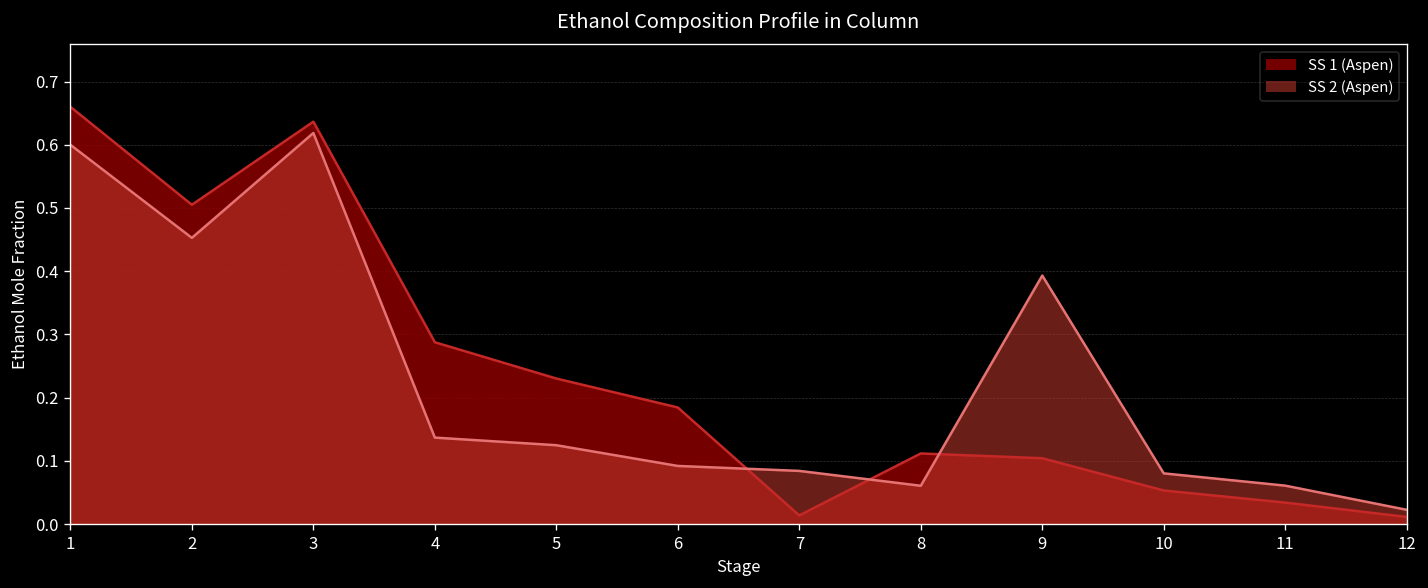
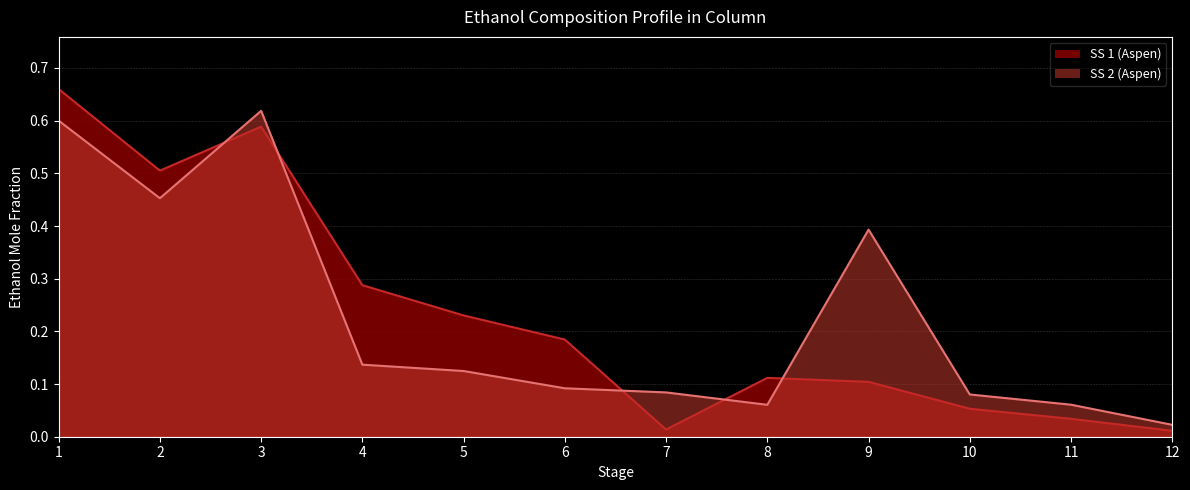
SS 1 (Aspen), 3: 0.64 -> 0.59
